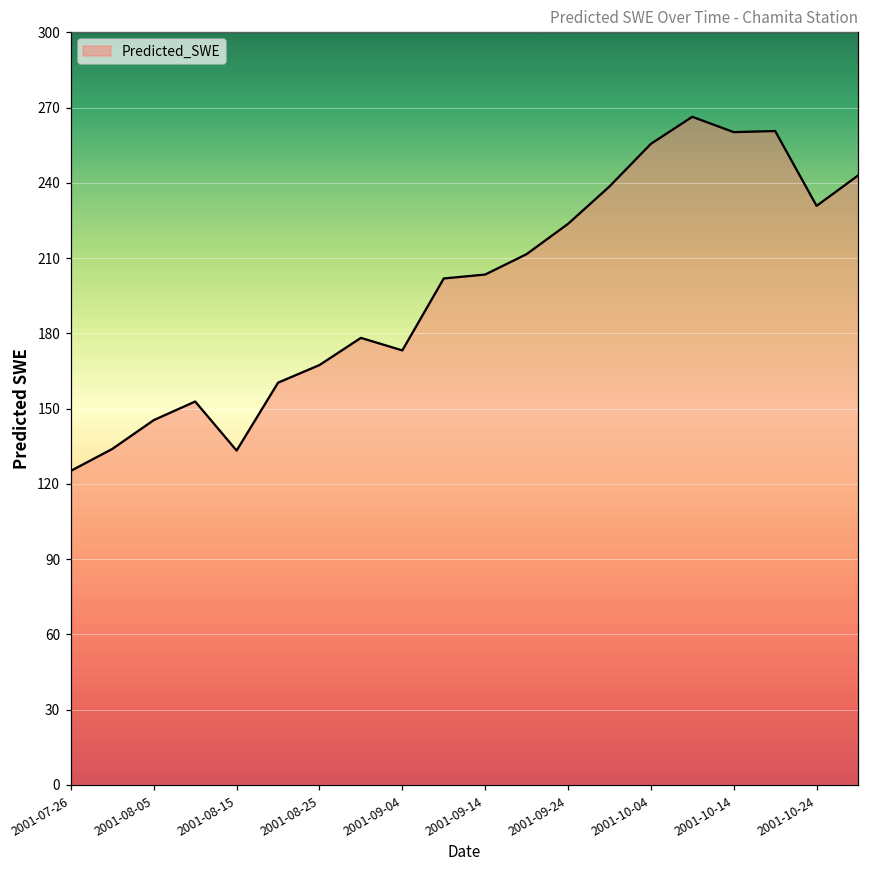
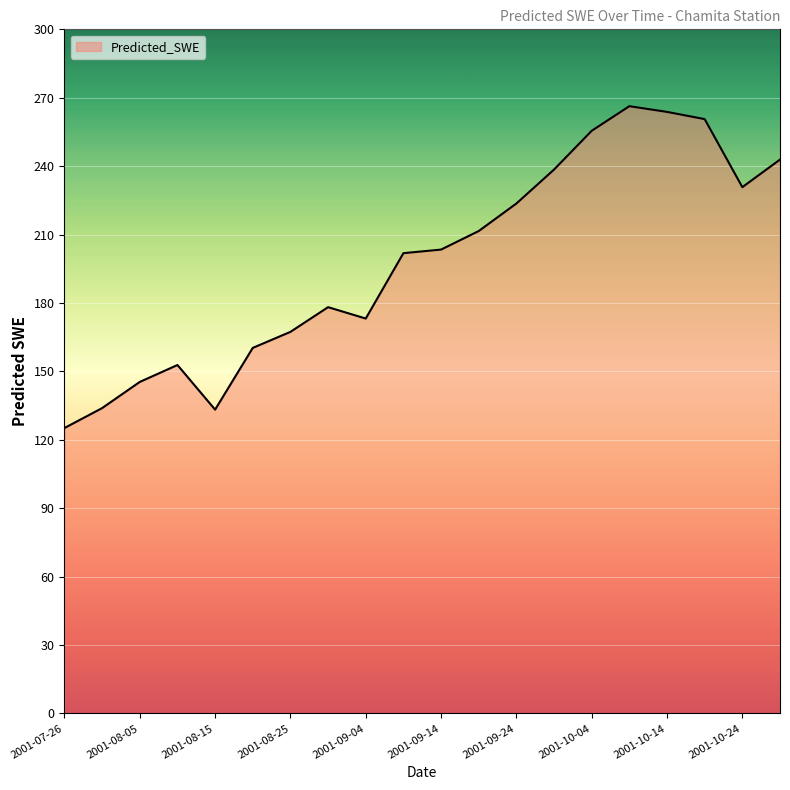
2001-10-14: 260 -> 264
